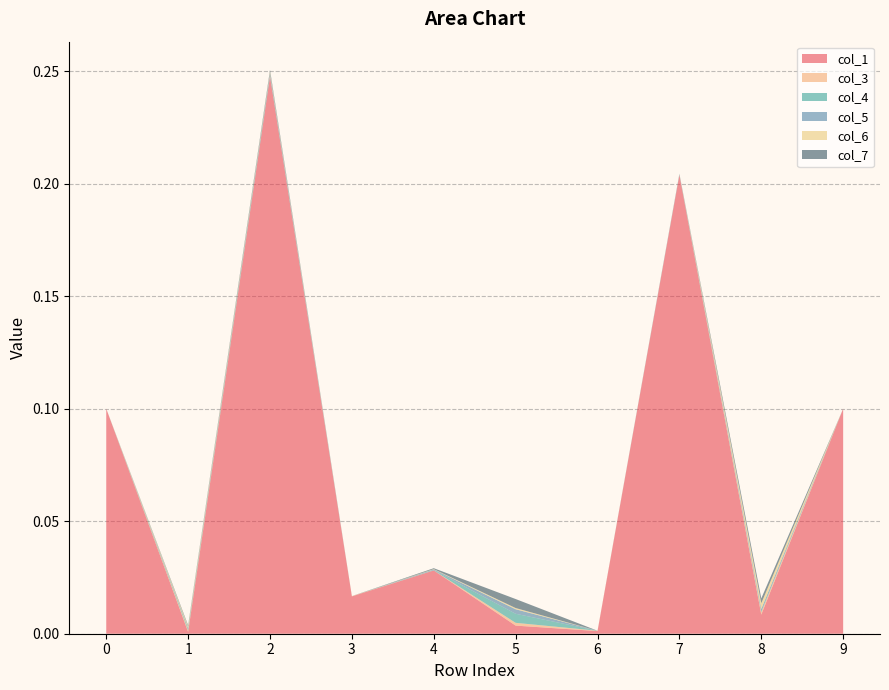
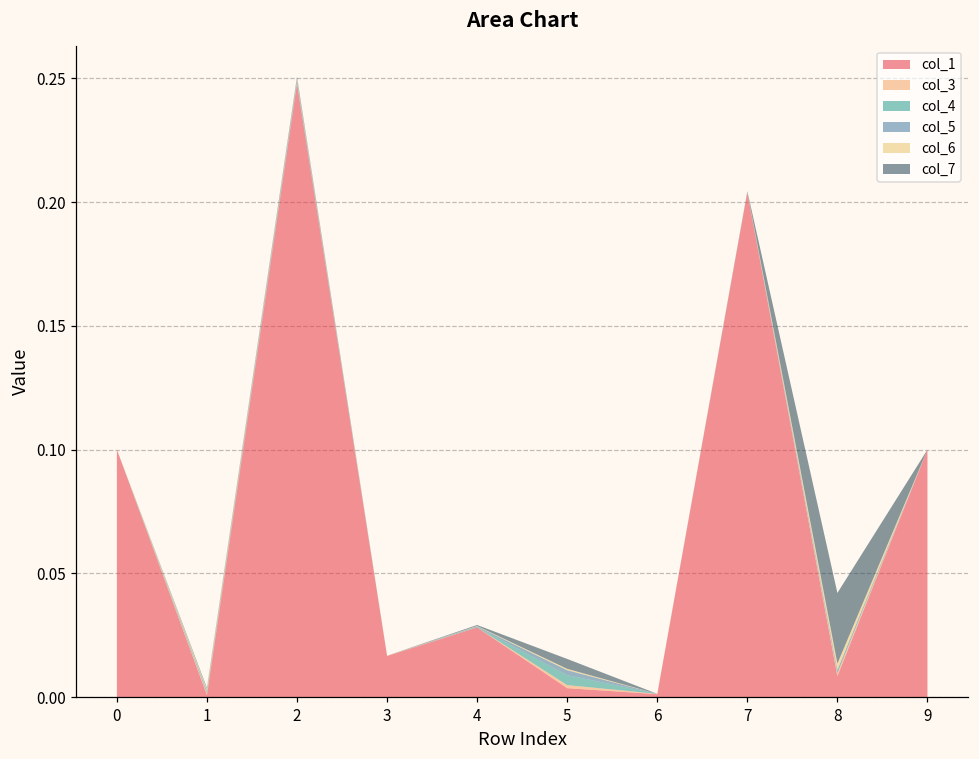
col_7, 8: 0.002 -> 0.029
